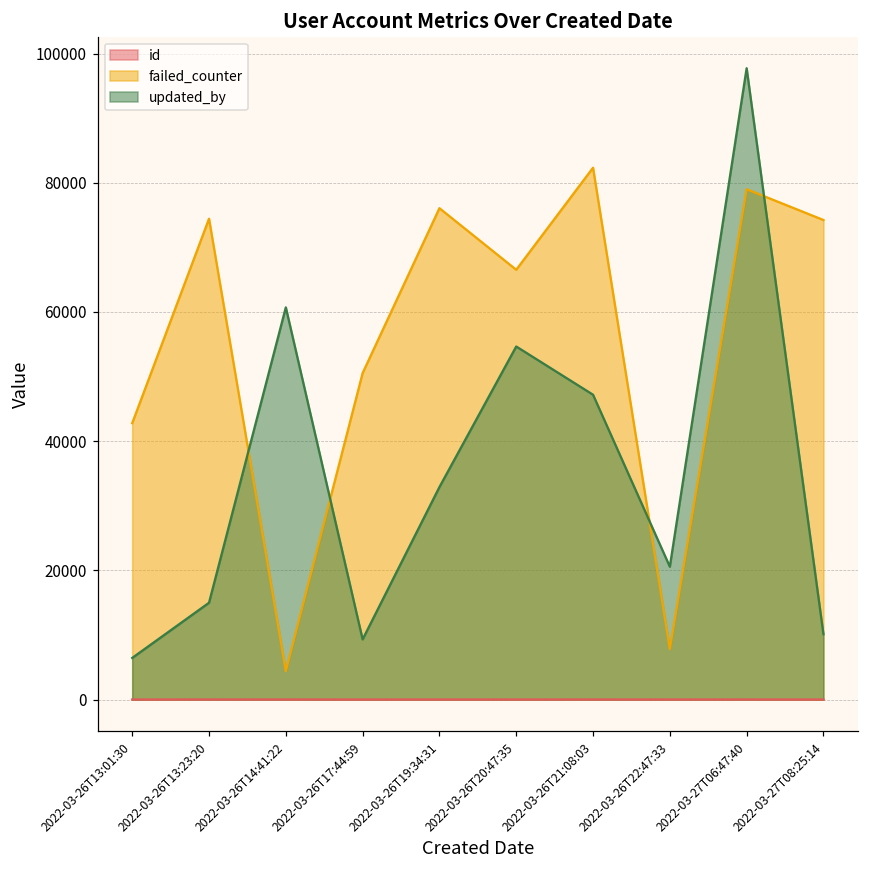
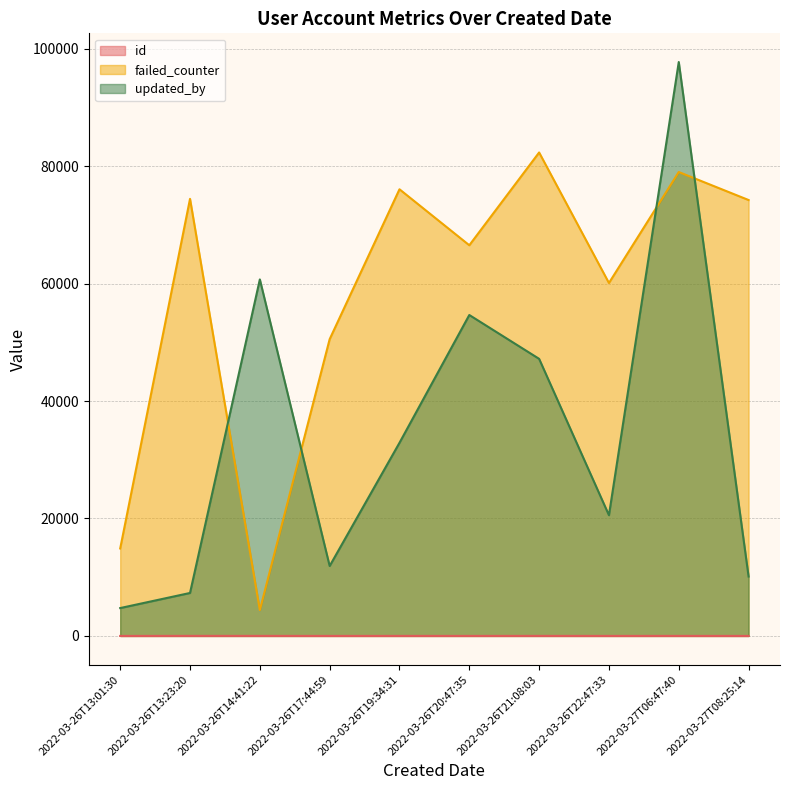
failed_counter, 2022-03-26T13:01:30: 43000 -> 15000
updated_by, 2022-03-26T13:01:30: 6000 -> 5000
updated_by, 2022-03-26T13:23:20: 15000 -> 7000
updated_by, 2022-03-26T17:44:59: 9000 -> 12000
failed_counter, 2022-03-26T22:47:33: 8000 -> 60000
